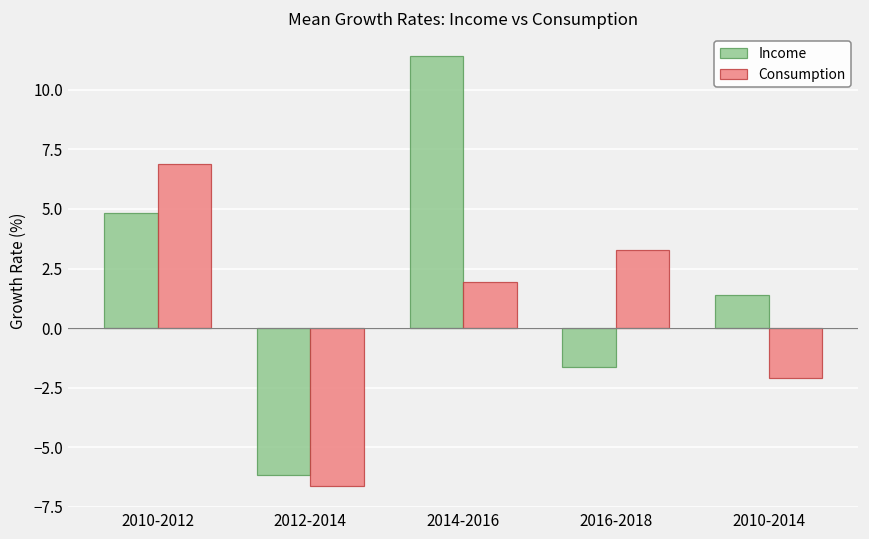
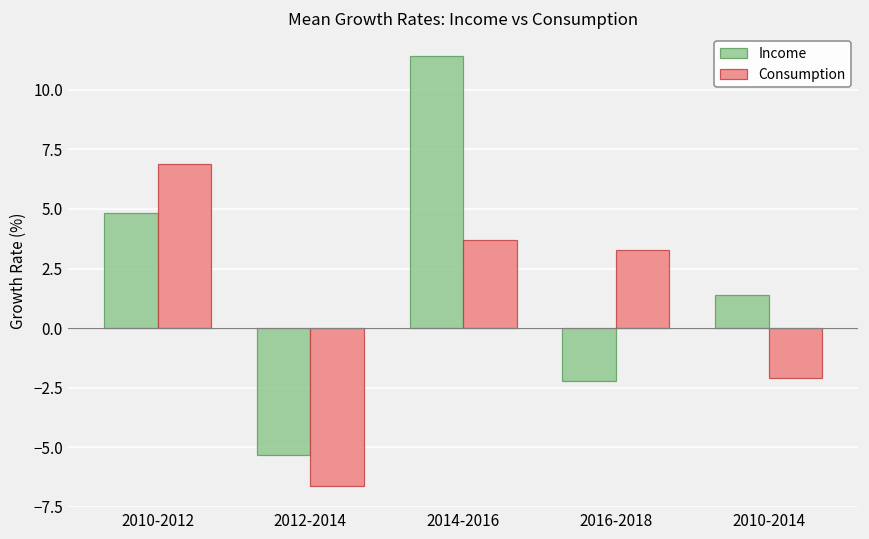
Income, 2012-2014: -6.2 -> -5.3
Consumption, 2014-2016: 1.9 -> 3.7
Income, 2016-2018: -1.6 -> -2.2
